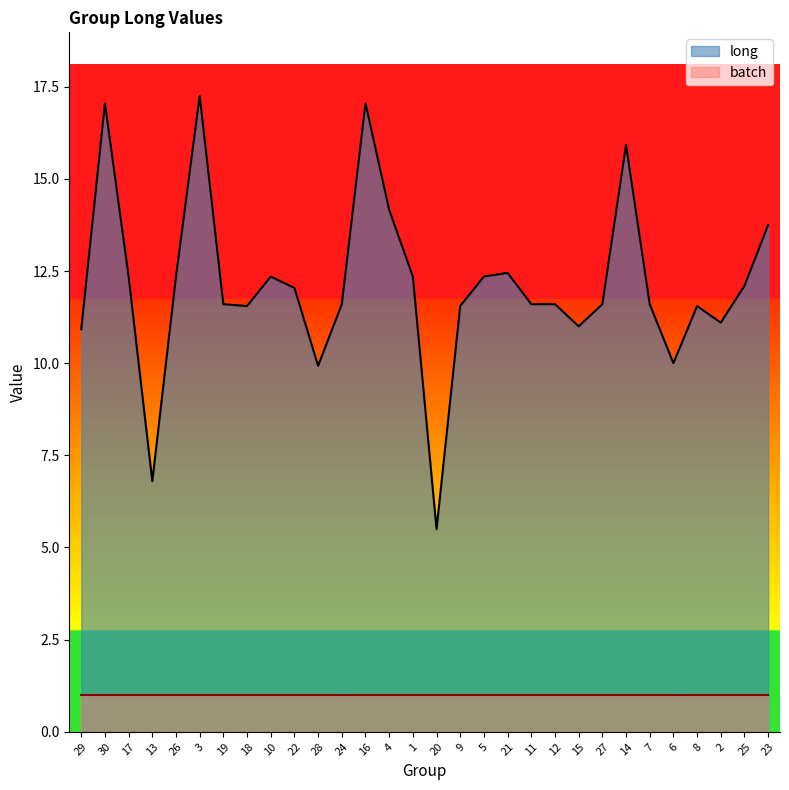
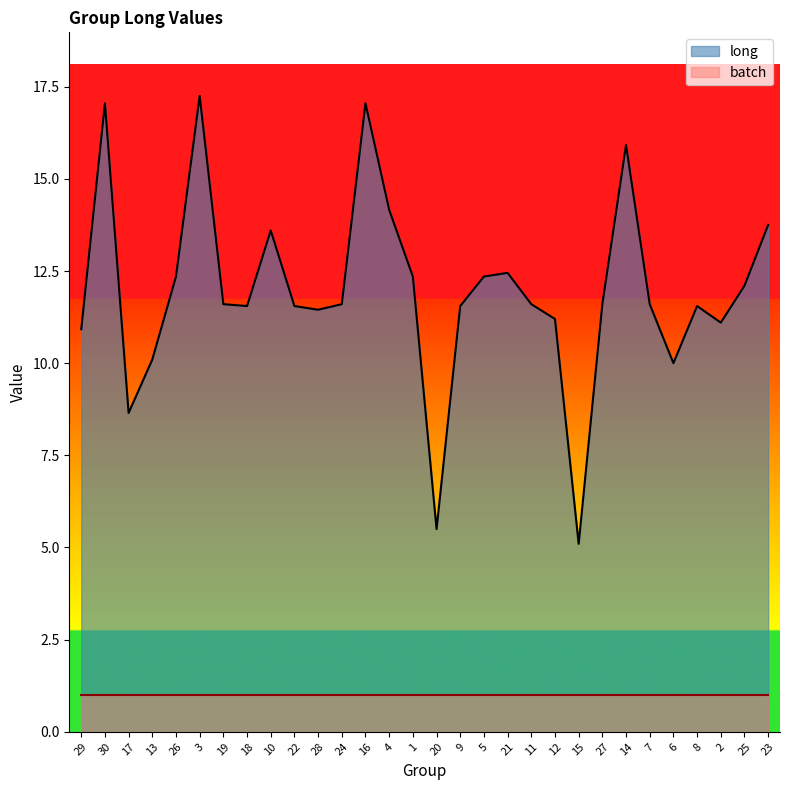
long, 17: 12.4 -> 8.7
long, 13: 6.8 -> 10.1
long, 10: 12.4 -> 13.6
long, 22: 12.0 -> 11.6
long, 28: 9.9 -> 11.5
long, 12: 11.6 -> 11.2
long, 15: 11.0 -> 5.1
